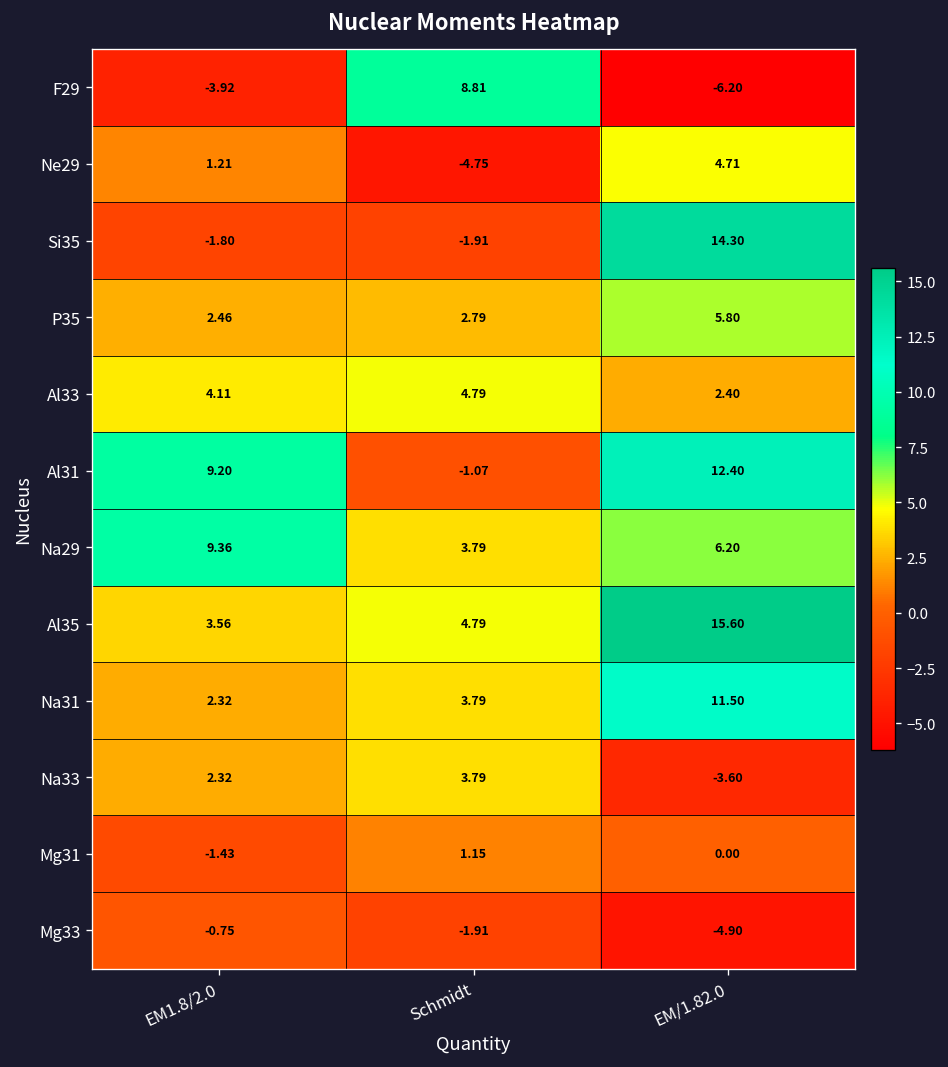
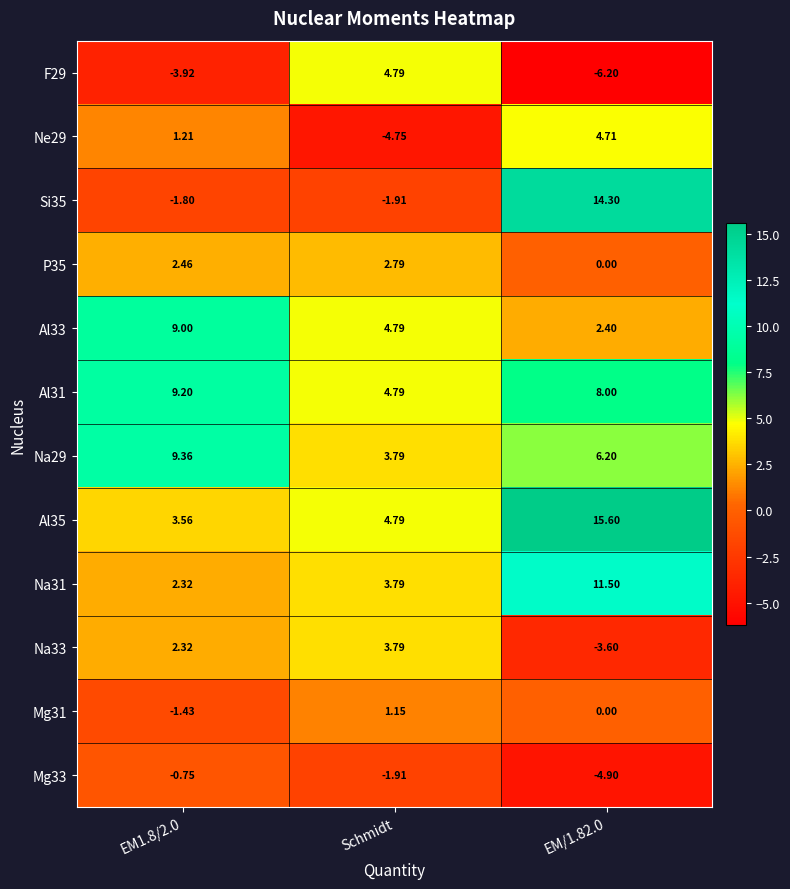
F29, Schmidt: 8.81 -> 4.79
P35, EM/1.82.0: 5.80 -> 0.00
Al33, EM1.8/2.0: 4.11 -> 9.00
Al31, Schmidt: -1.07 -> 4.79
Al31, EM/1.82.0: 12.40 -> 8.00
